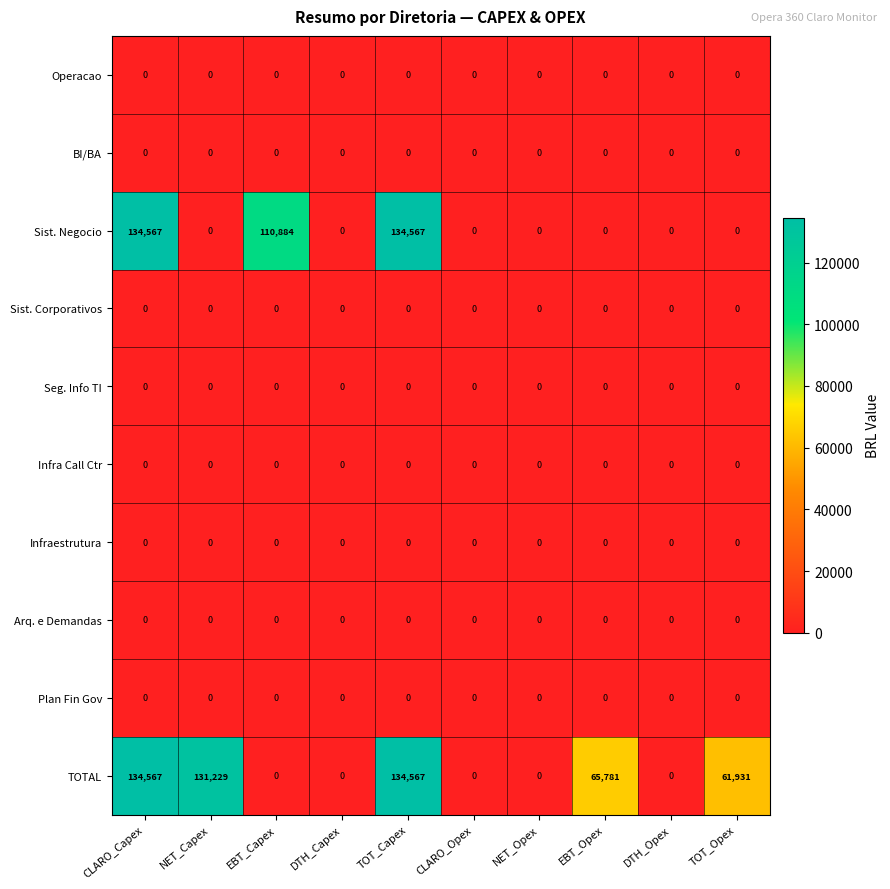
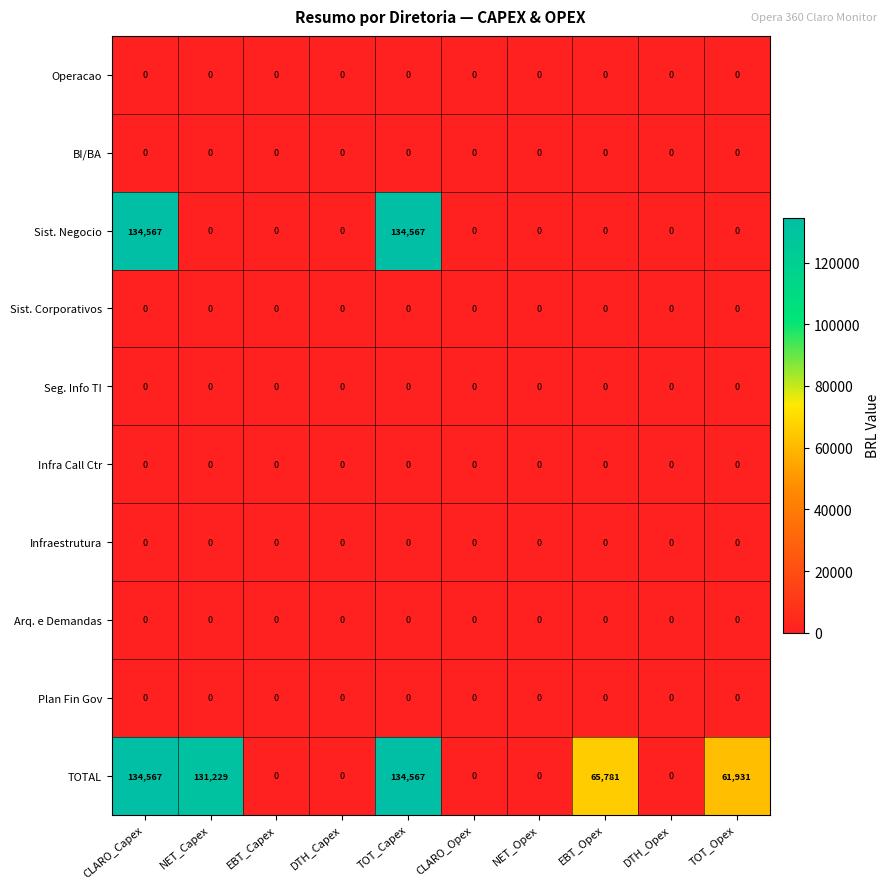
Sist. Negocio, EBT_Capex: 110,884 -> 0
